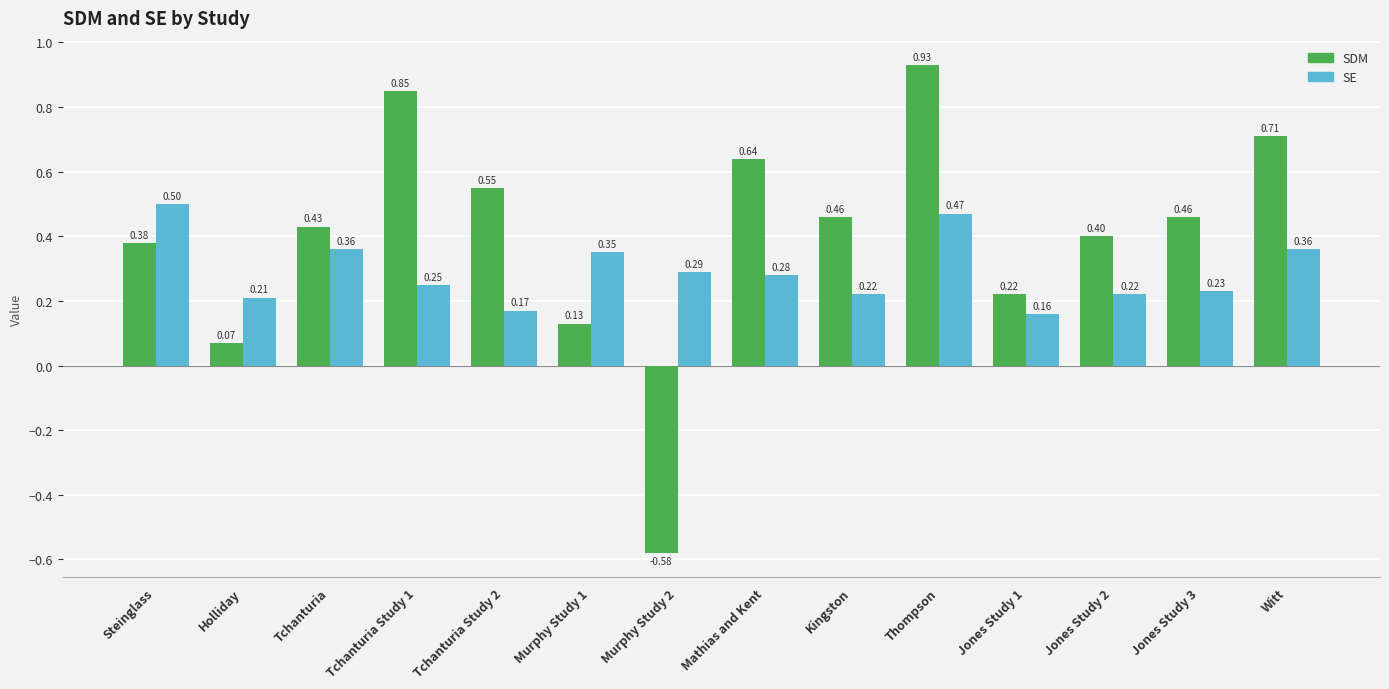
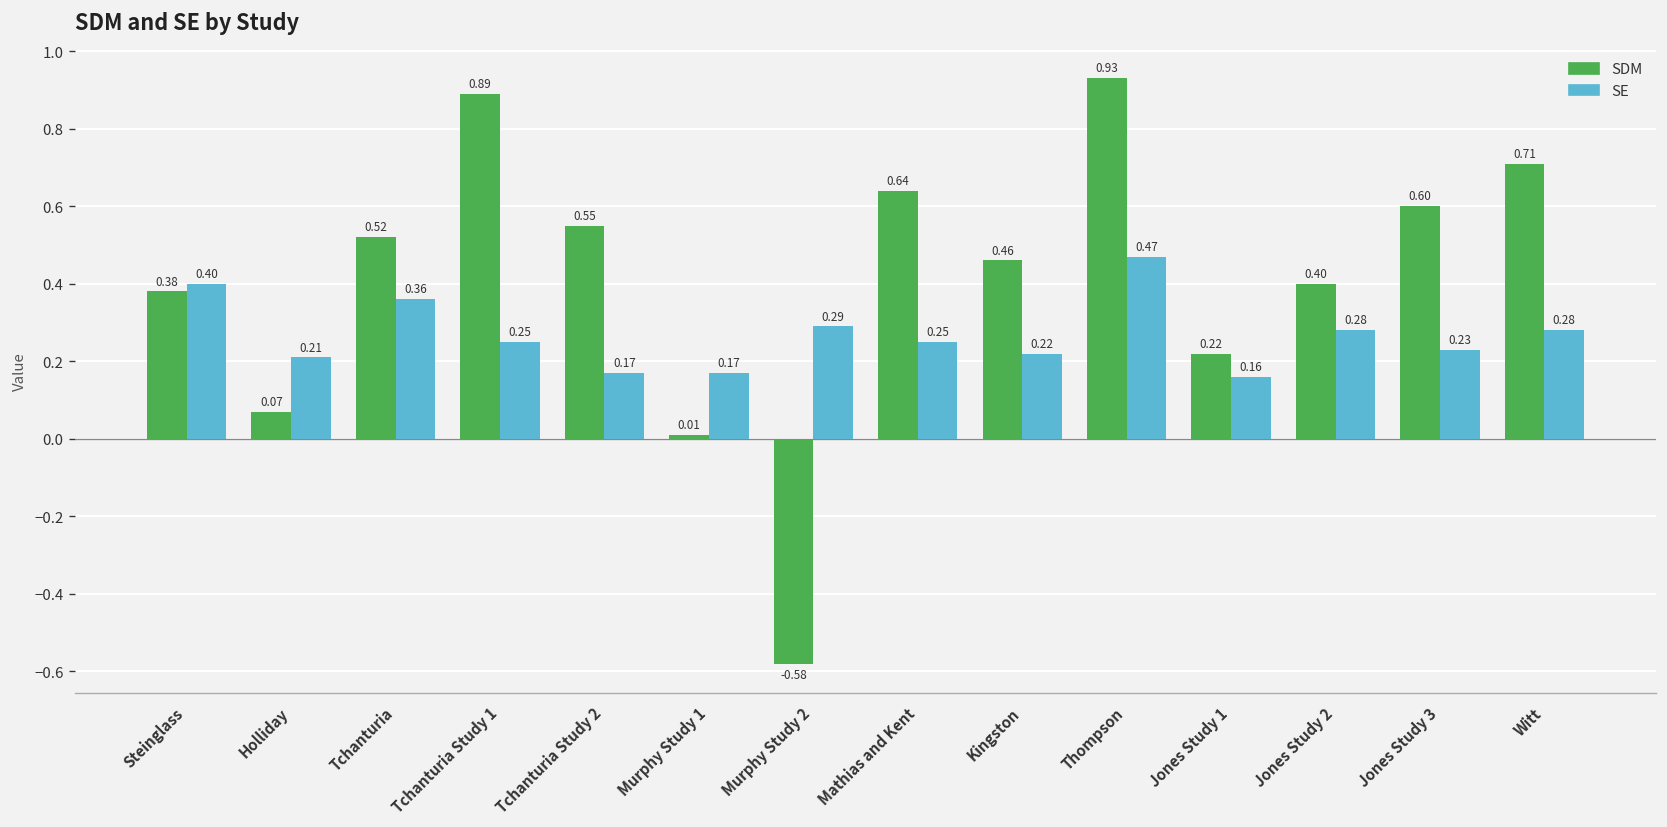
SE, Steinglass: 0.50 -> 0.40
SDM, Tchanturia: 0.43 -> 0.52
SDM, Tchanturia Study 1: 0.85 -> 0.89
SDM, Murphy Study 1: 0.13 -> 0.01
SE, Murphy Study 1: 0.35 -> 0.17
SE, Mathias and Kent: 0.28 -> 0.25
SE, Jones Study 2: 0.22 -> 0.28
SDM, Jones Study 3: 0.46 -> 0.60
SE, Witt: 0.36 -> 0.28
